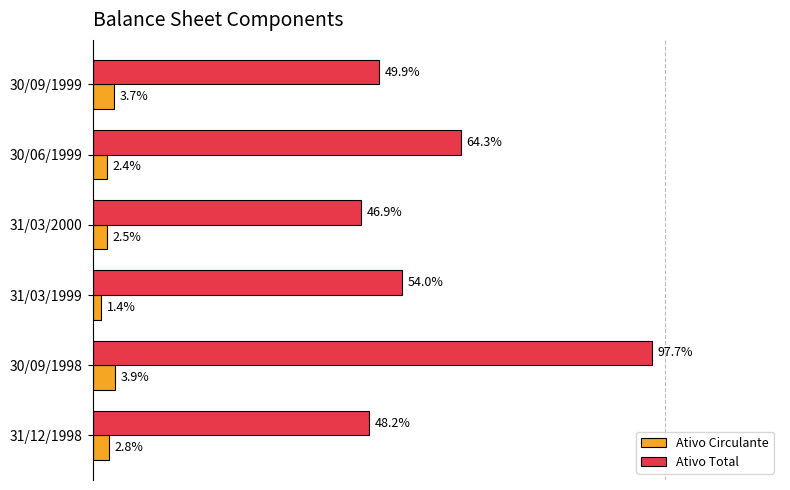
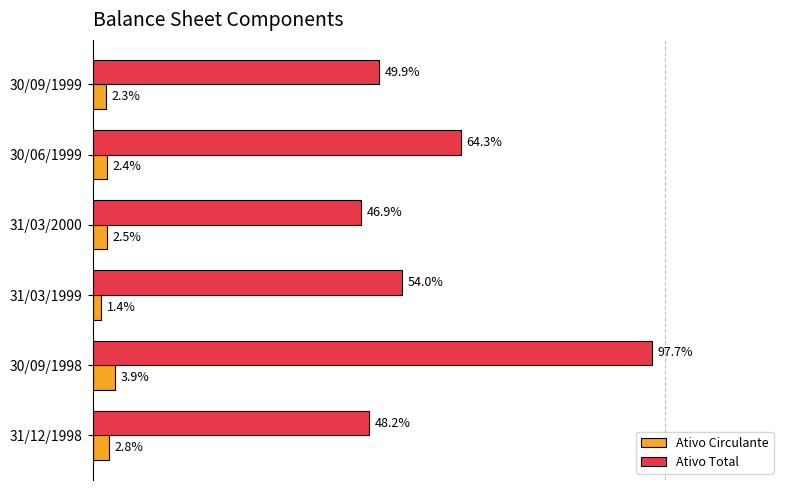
Ativo Circulante, 30/09/1999: 3.7% -> 2.3%
